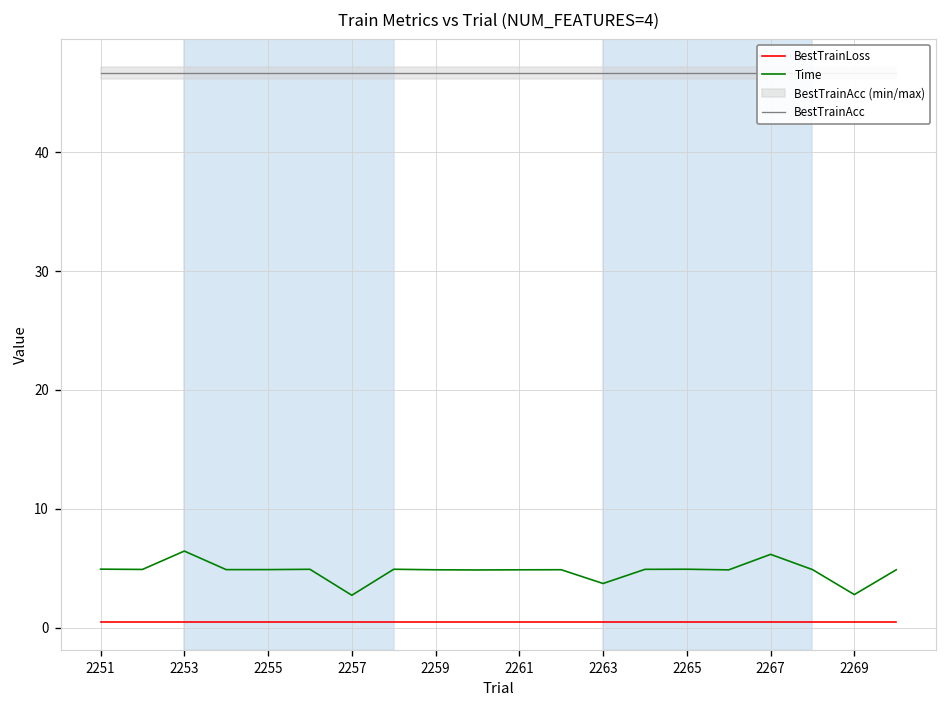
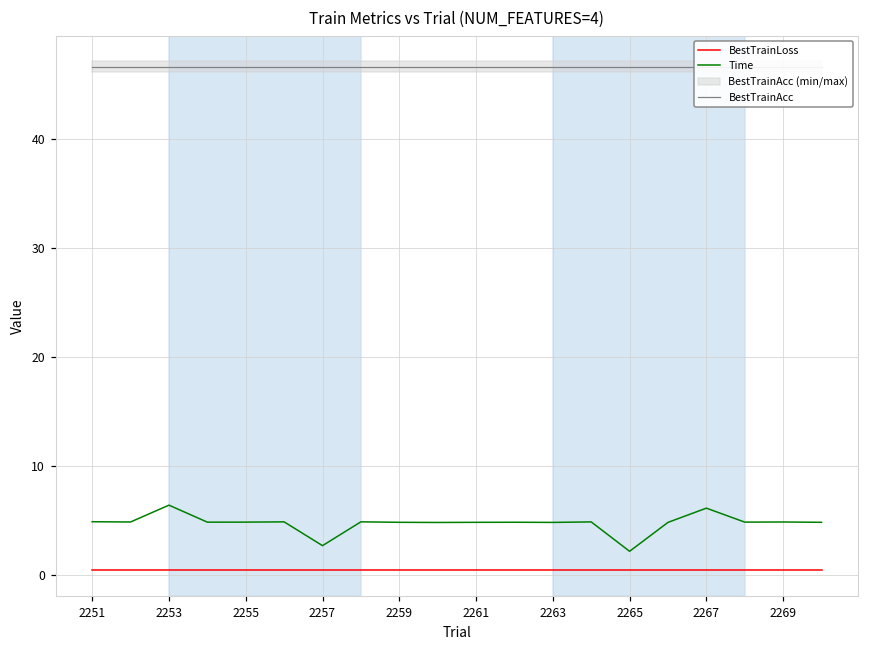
Time, 2263: 4 -> 5
Time, 2265: 5 -> 2
Time, 2269: 3 -> 5
